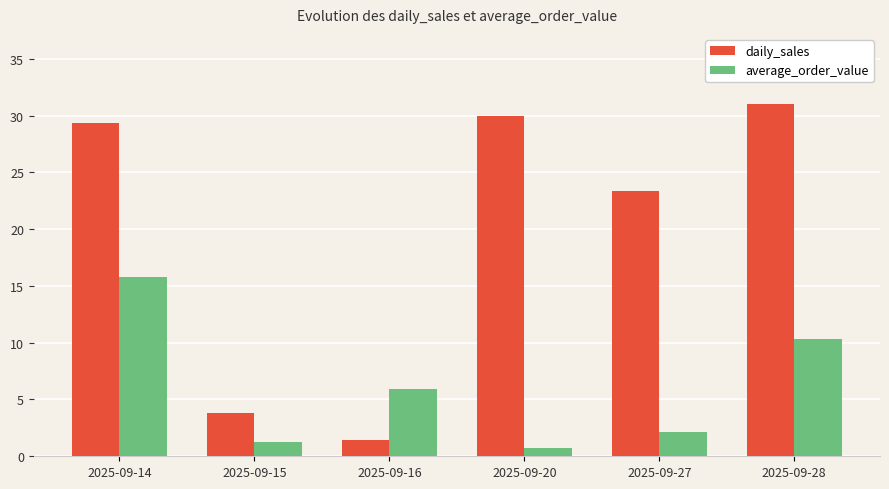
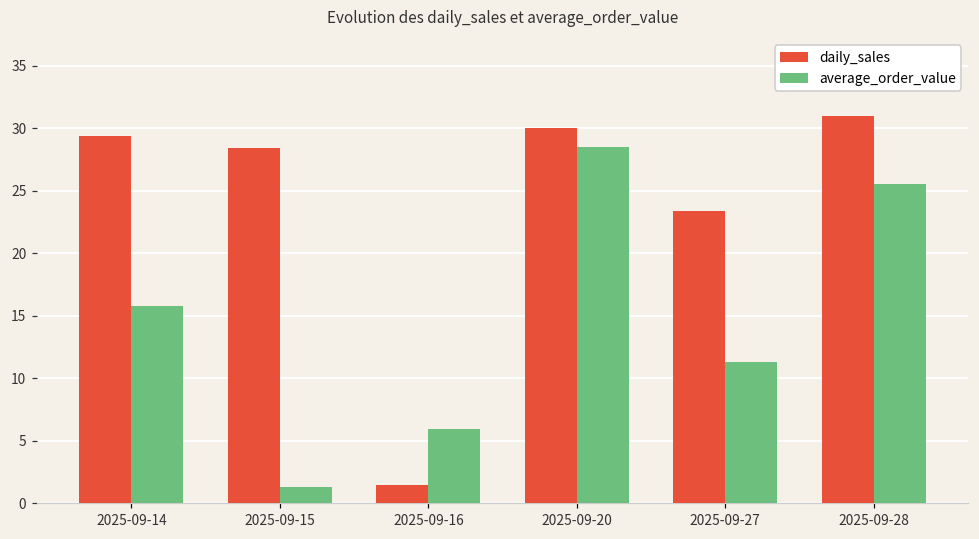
daily_sales, 2025-09-15: 3.8 -> 28.4
average_order_value, 2025-09-20: 0.7 -> 28.5
average_order_value, 2025-09-27: 2.1 -> 11.3
average_order_value, 2025-09-28: 10.3 -> 25.5
